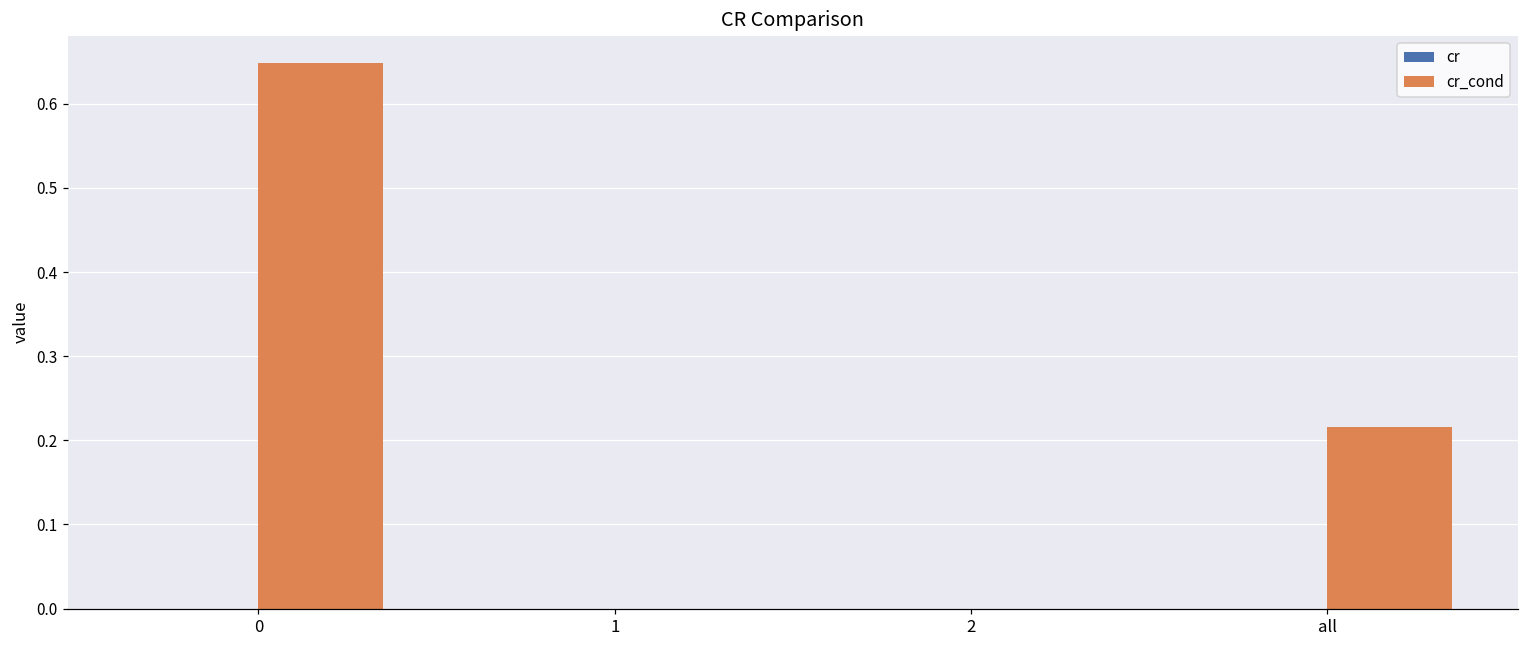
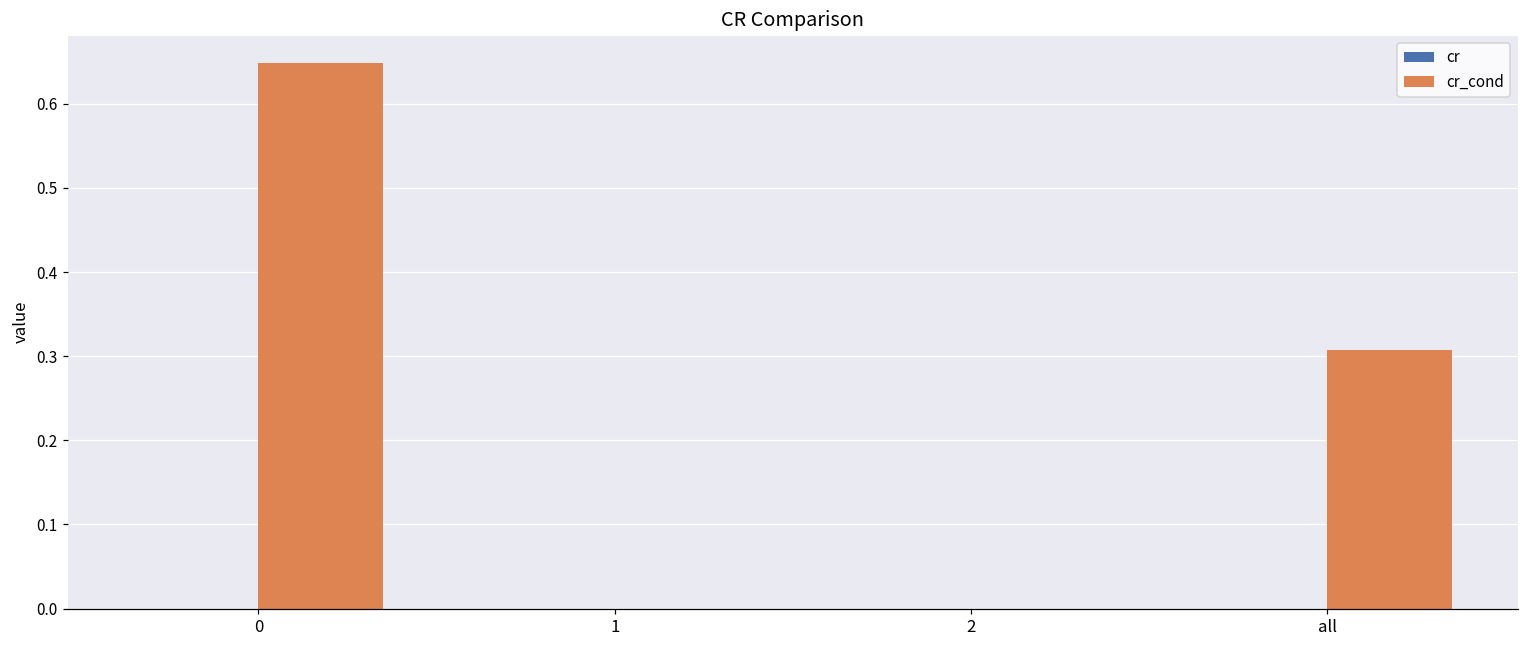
cr_cond, all: 0.22 -> 0.31
